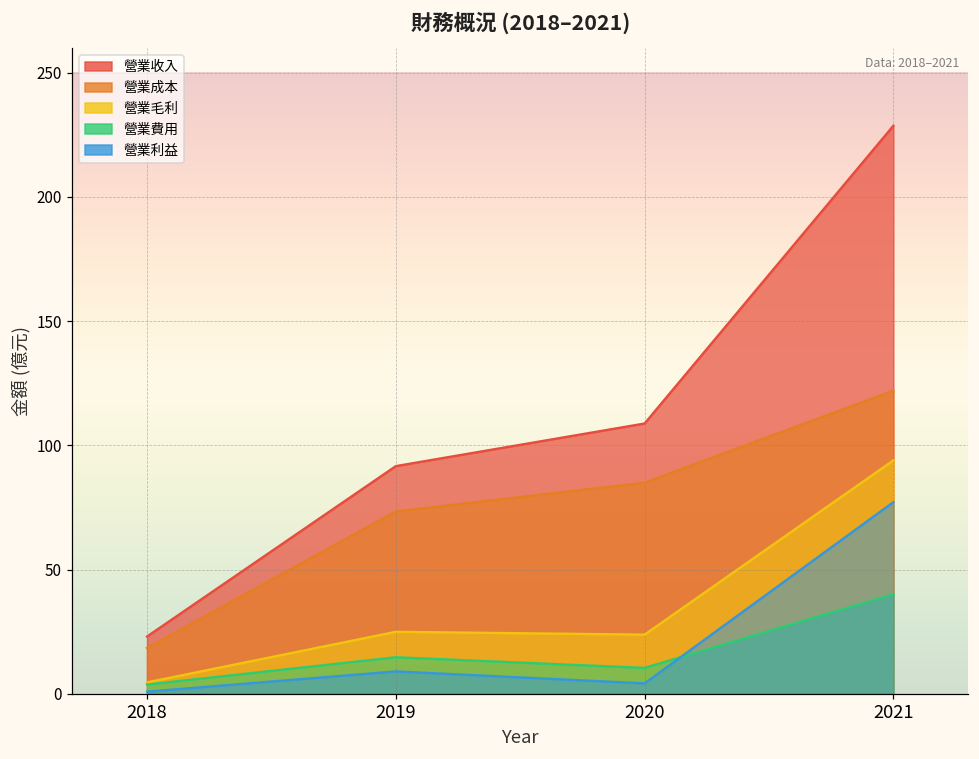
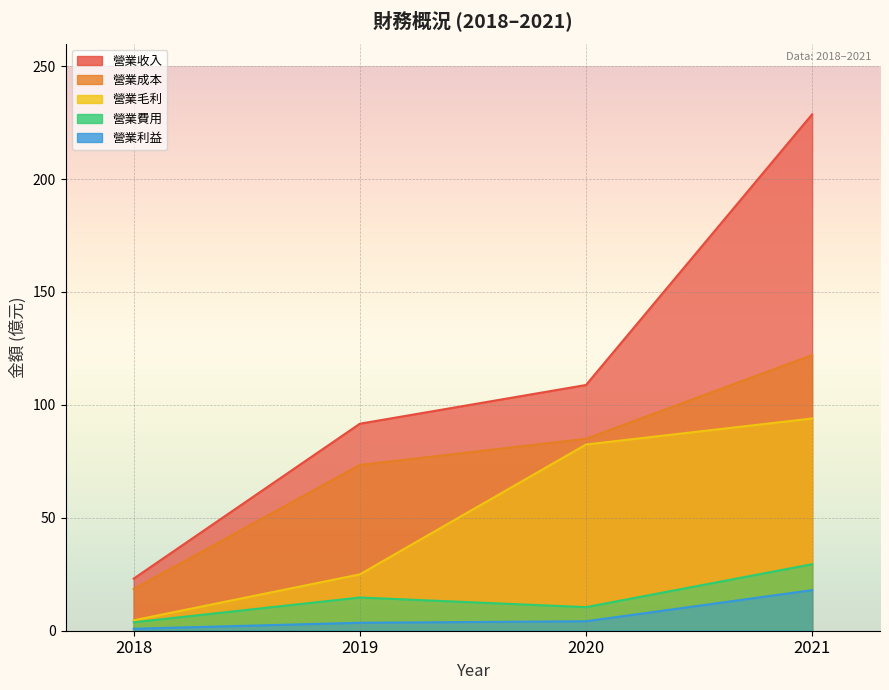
營業利益, 2019: 9 -> 4
營業毛利, 2020: 24 -> 82
營業費用, 2021: 40 -> 29
營業利益, 2021: 77 -> 18
